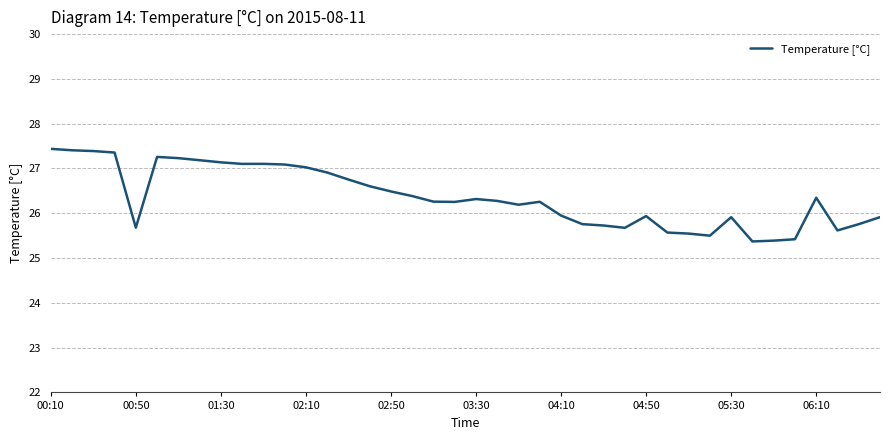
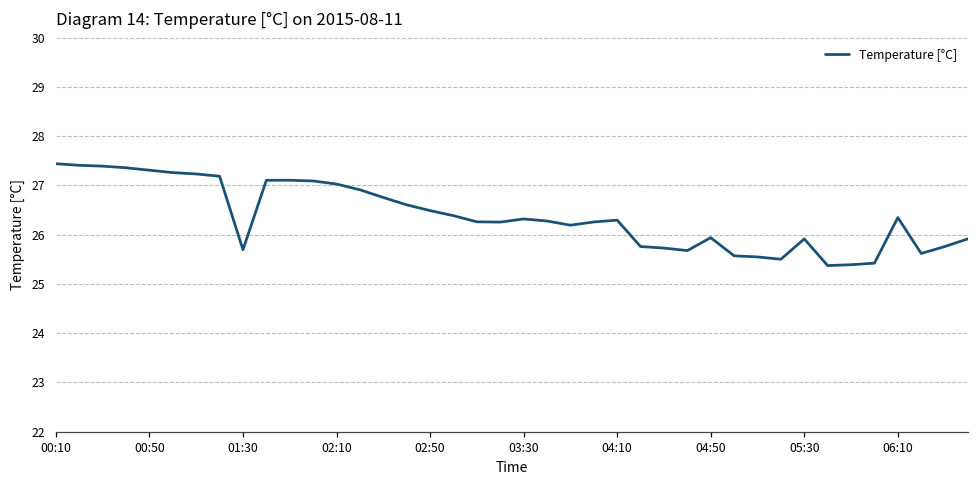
00:50: 25.7 -> 27.3
01:30: 27.1 -> 25.7
04:10: 25.9 -> 26.3
